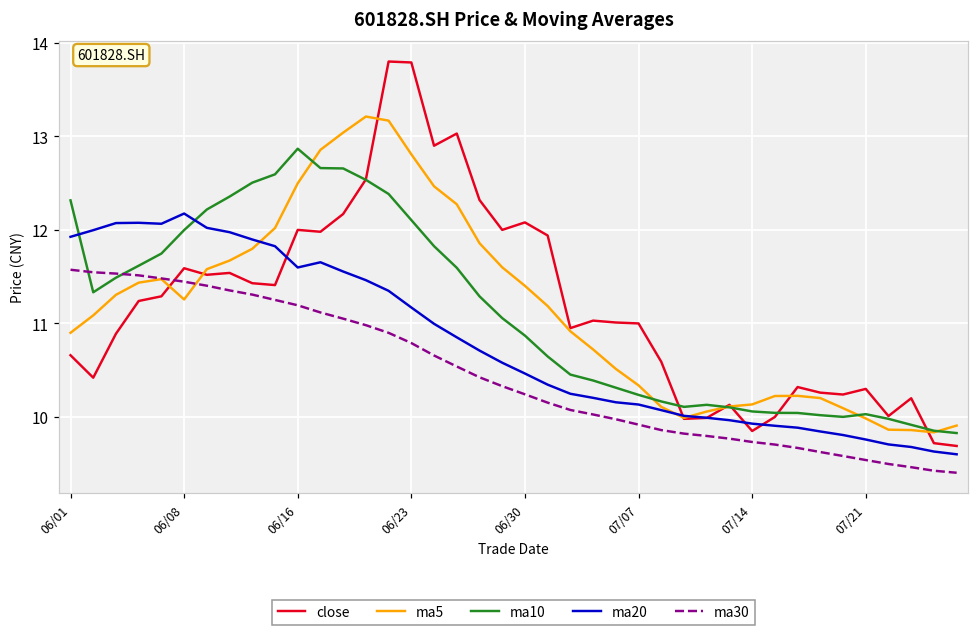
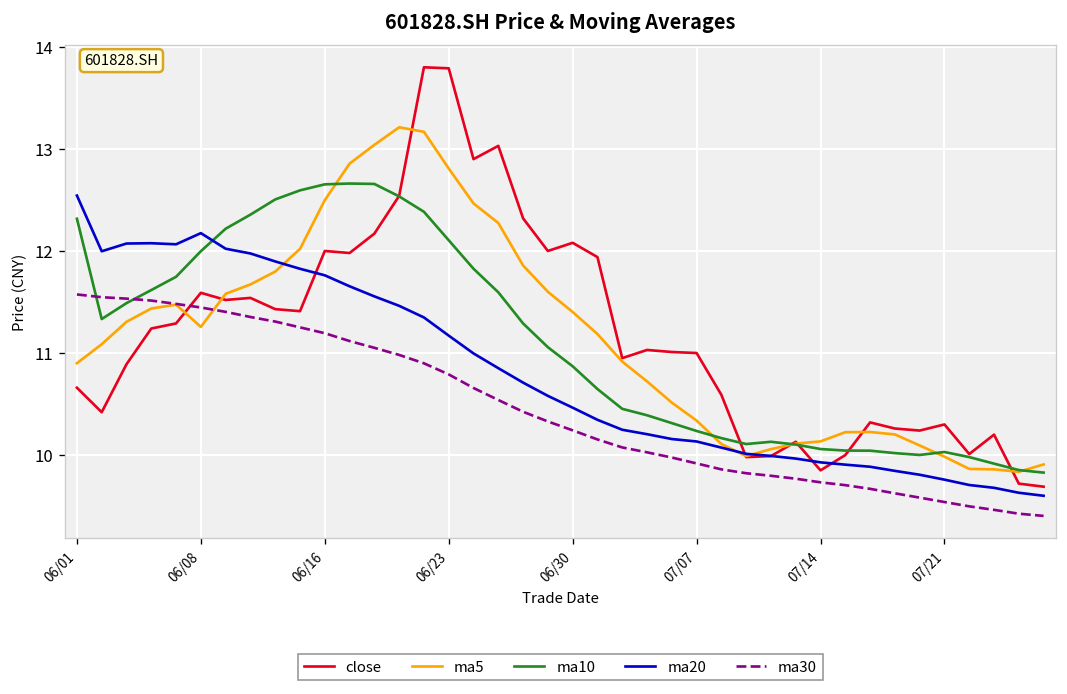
ma20, 06/01: 11.9 -> 12.5
ma10, 06/16: 12.9 -> 12.7
ma20, 06/16: 11.6 -> 11.8
